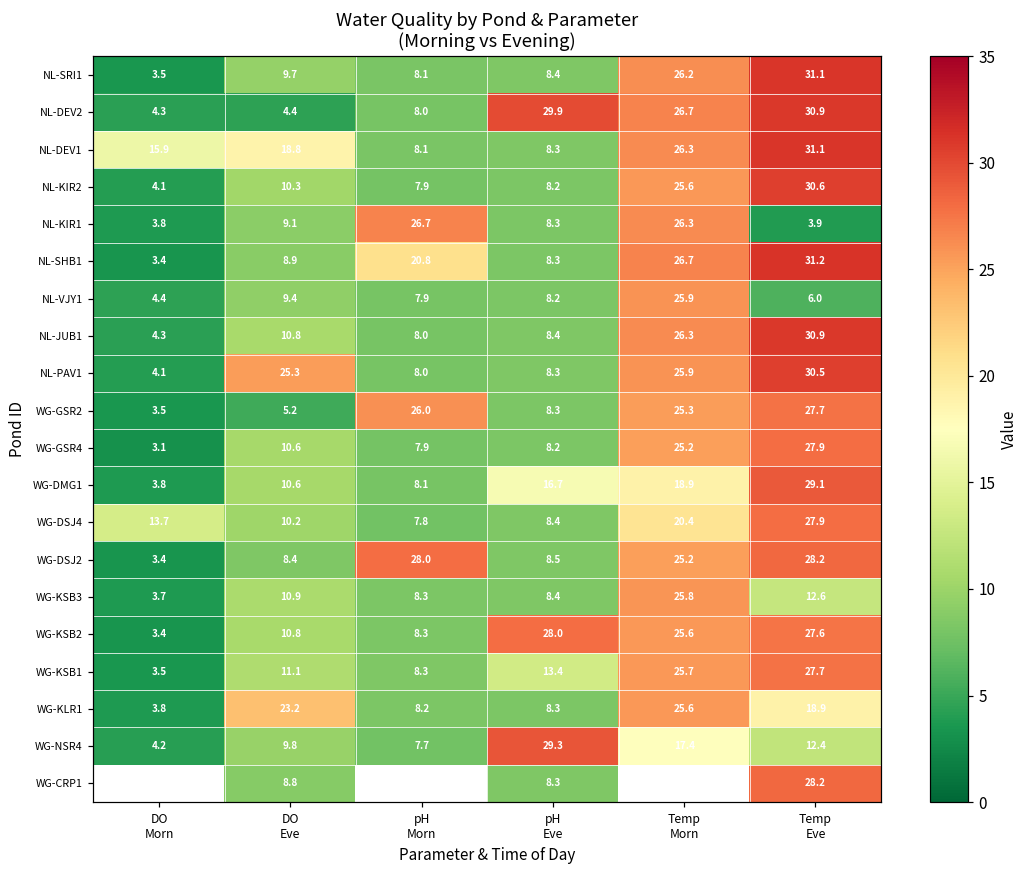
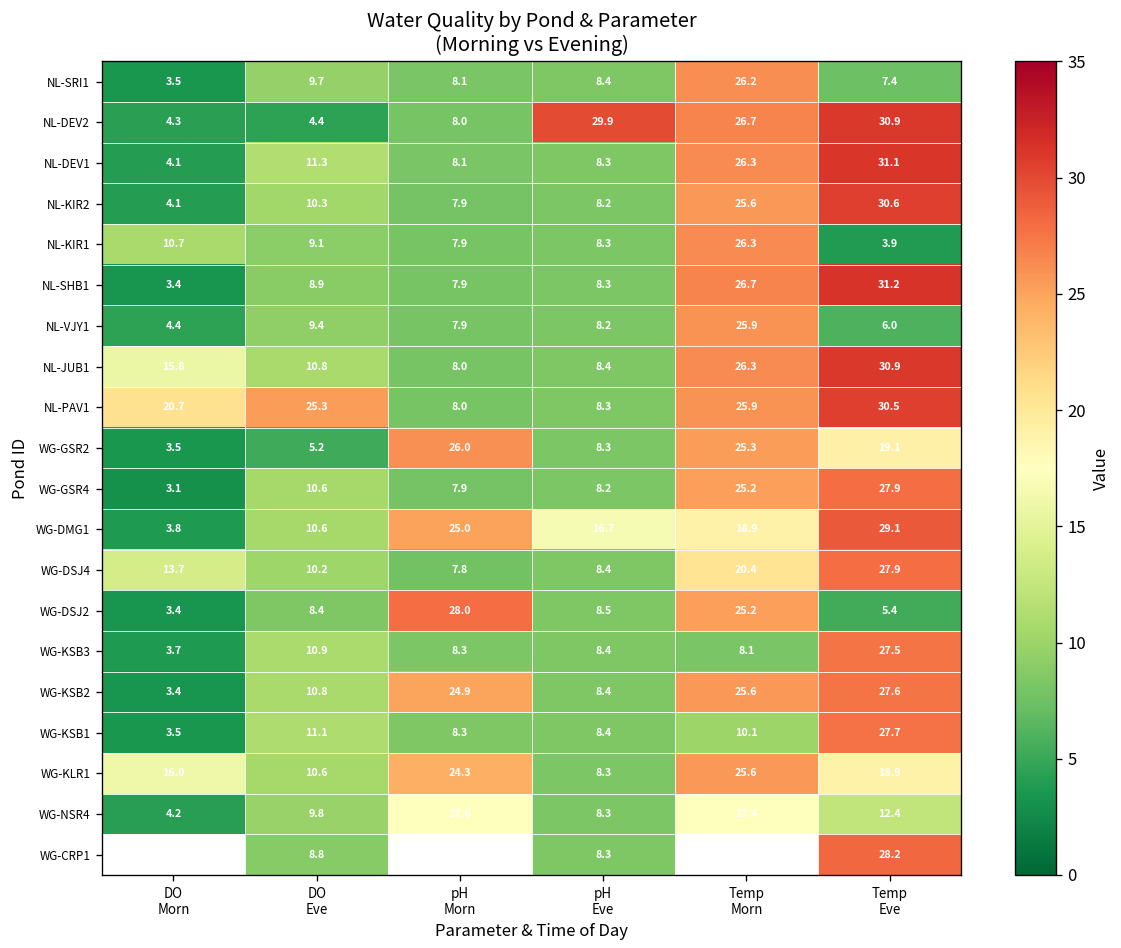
NL-SRI1, Temp Eve: 31.1 -> 7.4
NL-DEV1, DO Morn: 15.9 -> 4.1
NL-DEV1, DO Eve: 18.8 -> 11.3
NL-KIR1, DO Morn: 3.8 -> 10.7
NL-KIR1, pH Morn: 26.7 -> 7.9
NL-SHB1, pH Morn: 20.8 -> 7.9
NL-JUB1, DO Morn: 4.3 -> 15.8
NL-PAV1, DO Morn: 4.1 -> 20.7
WG-GSR2, Temp Eve: 27.7 -> 19.1
WG-DMG1, pH Morn: 8.1 -> 25.0
WG-DSJ2, Temp Eve: 28.2 -> 5.4
WG-KSB3, Temp Morn: 25.8 -> 8.1
WG-KSB3, Temp Eve: 12.6 -> 27.5
WG-KSB2, pH Morn: 8.3 -> 24.9
WG-KSB2, pH Eve: 28.0 -> 8.4
WG-KSB1, pH Eve: 13.4 -> 8.4
WG-KSB1, Temp Morn: 25.7 -> 10.1
WG-KLR1, DO Morn: 3.8 -> 16.0
WG-KLR1, DO Eve: 23.2 -> 10.6
WG-KLR1, pH Morn: 8.2 -> 24.3
WG-NSR4, pH Morn: 7.7 -> 17.6
WG-NSR4, pH Eve: 29.3 -> 8.3
